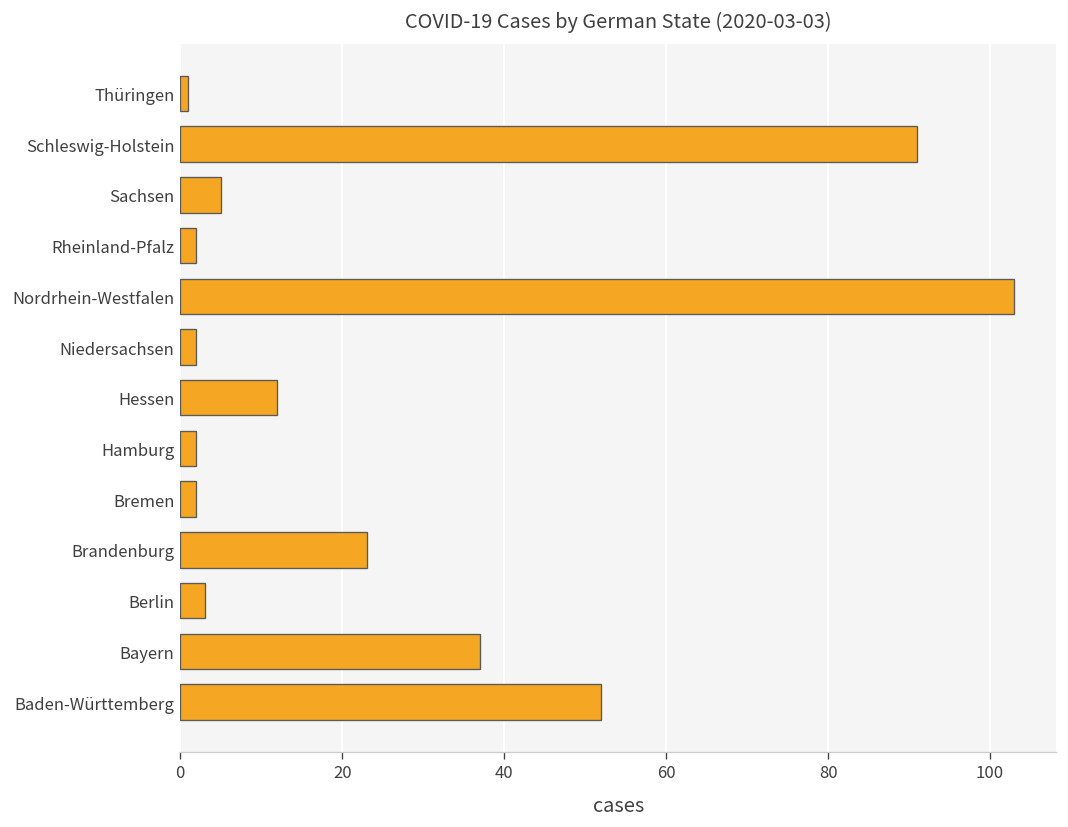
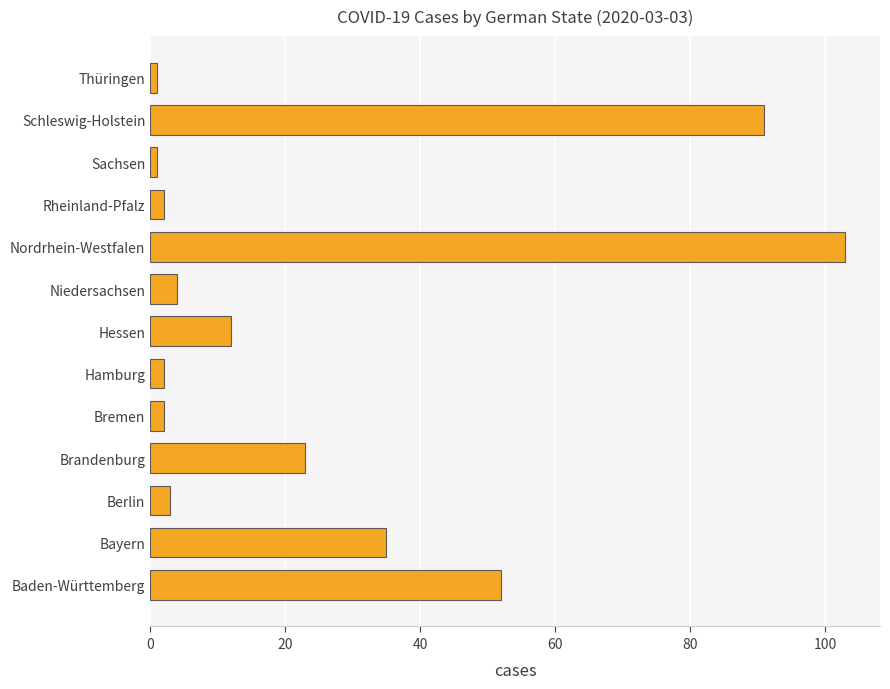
Sachsen: 5 -> 1
Niedersachsen: 2 -> 4
Bayern: 37 -> 35
